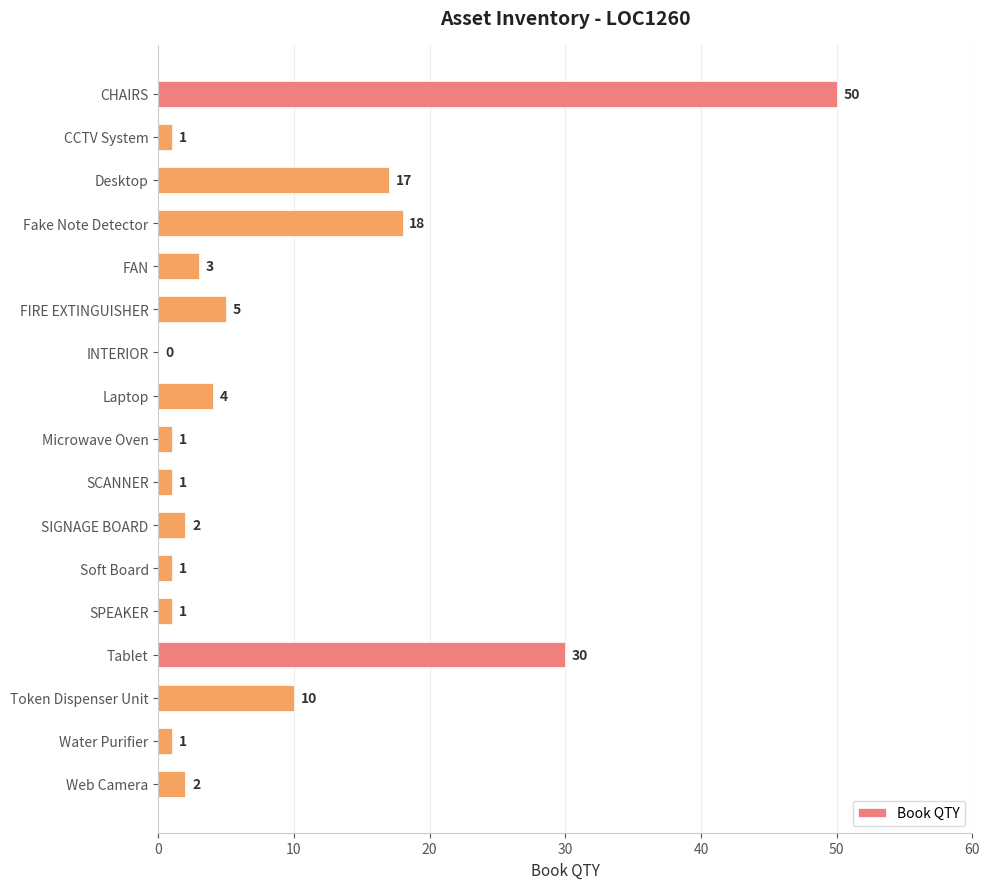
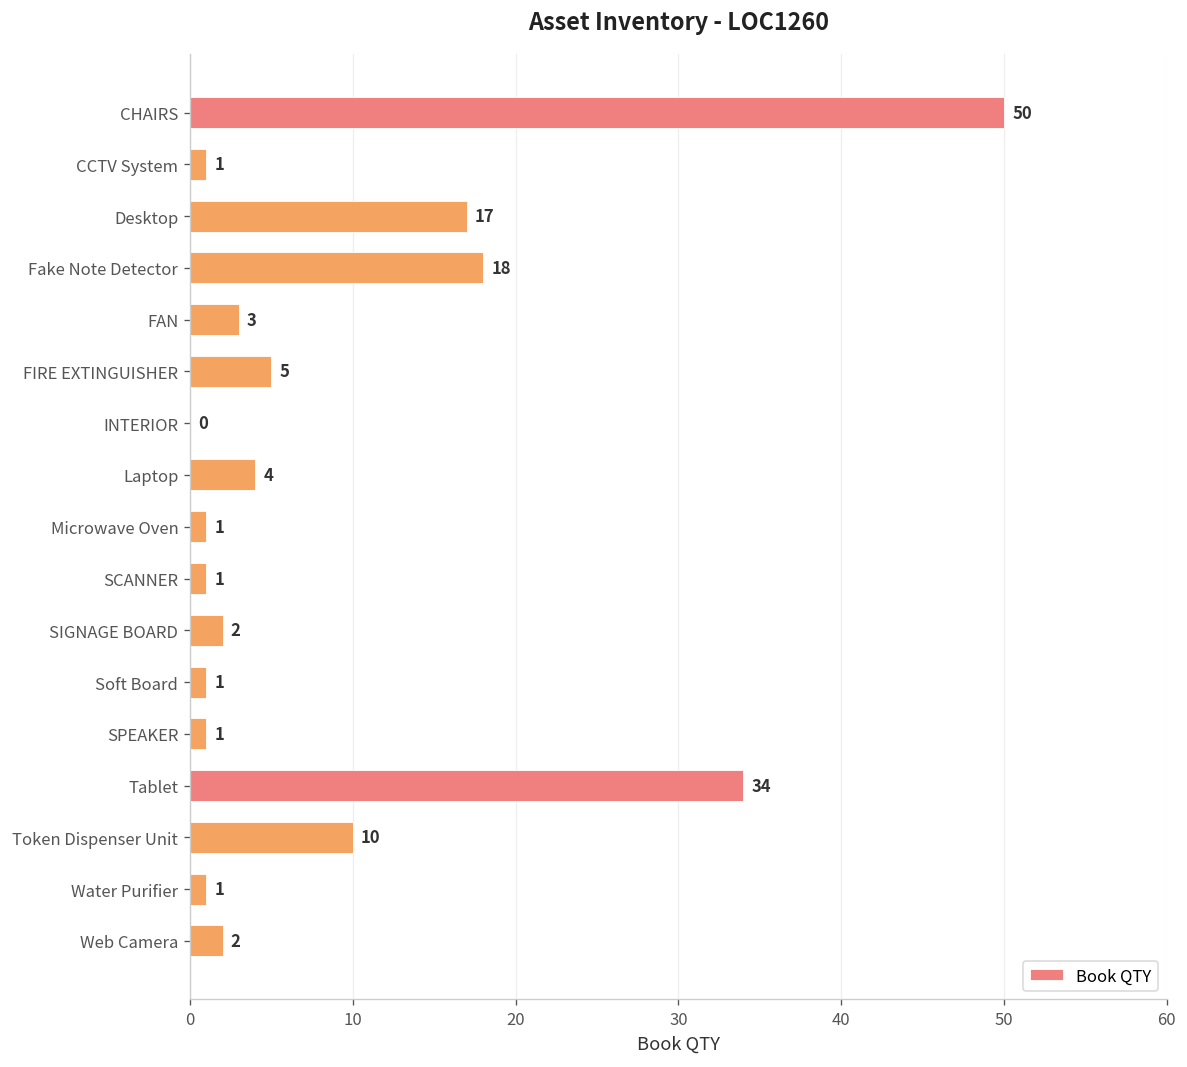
Tablet: 30 -> 34
